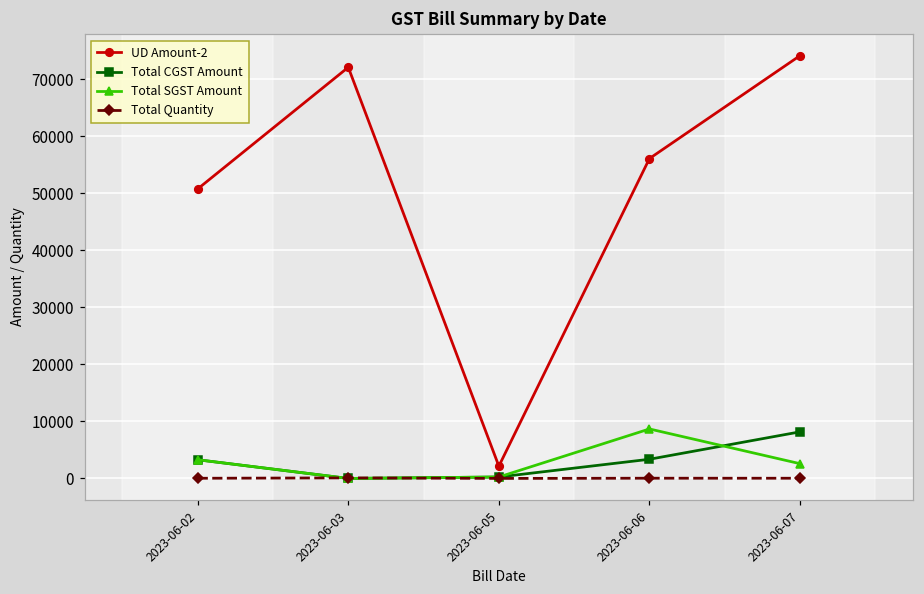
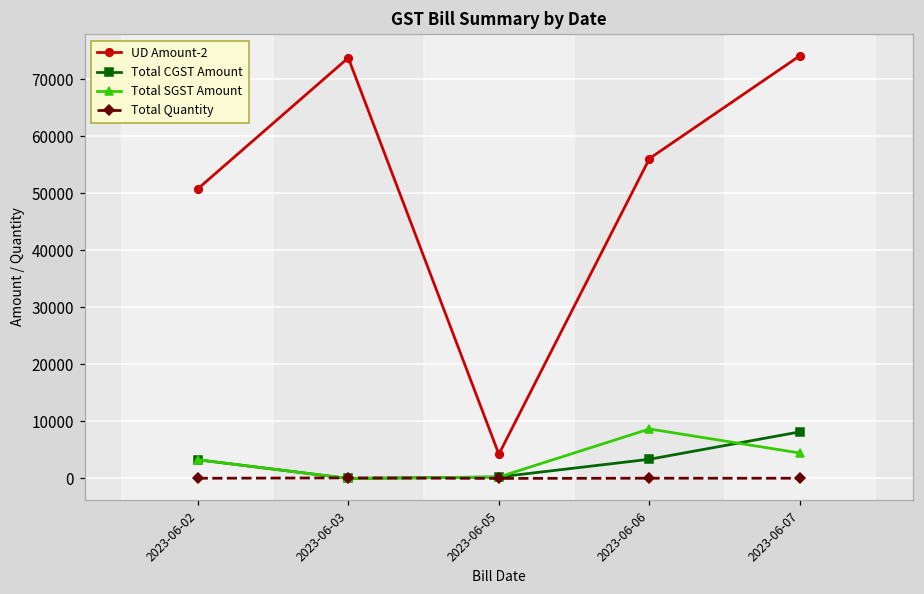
UD Amount-2, 2023-06-03: 72000 -> 74000
UD Amount-2, 2023-06-05: 2000 -> 4000
Total SGST Amount, 2023-06-07: 3000 -> 4000
